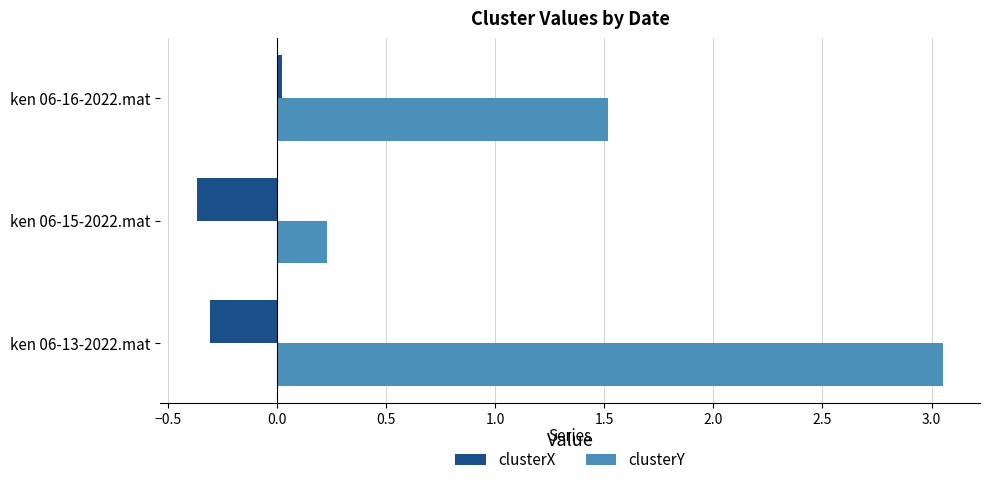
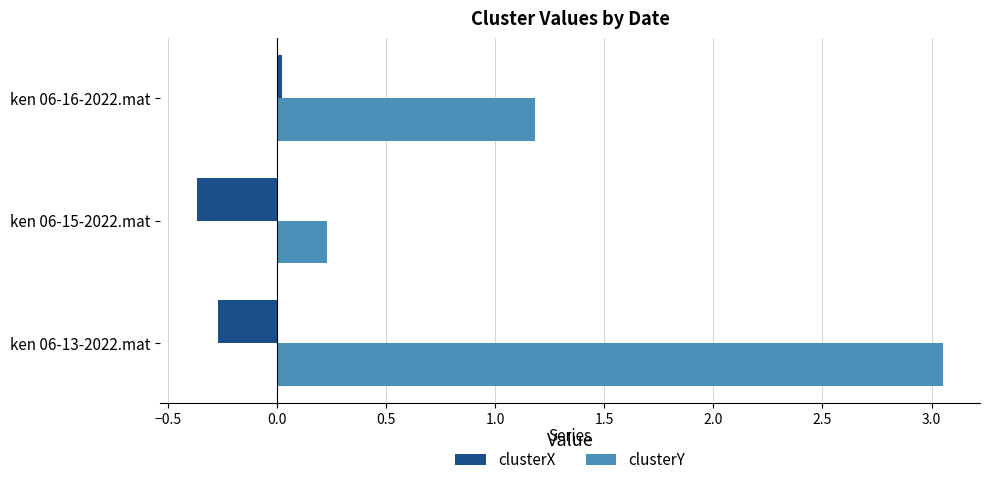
clusterY, ken 06-16-2022.mat: 1.52 -> 1.18
clusterX, ken 06-13-2022.mat: -0.31 -> -0.27
